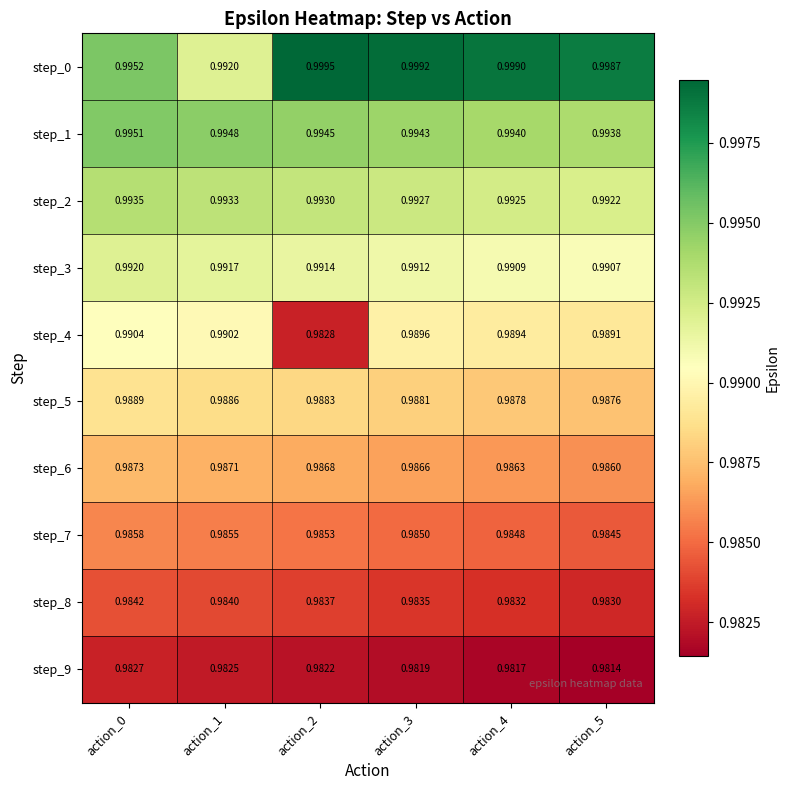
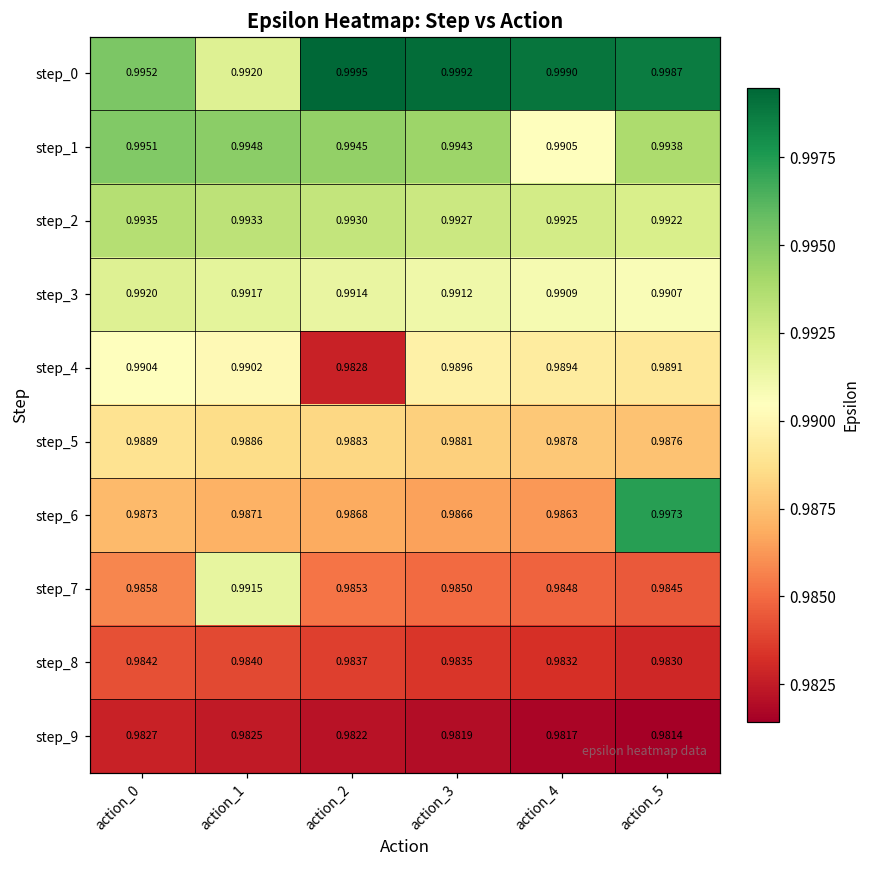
step_1, action_4: 0.9940 -> 0.9905
step_6, action_5: 0.9860 -> 0.9973
step_7, action_1: 0.9855 -> 0.9915
